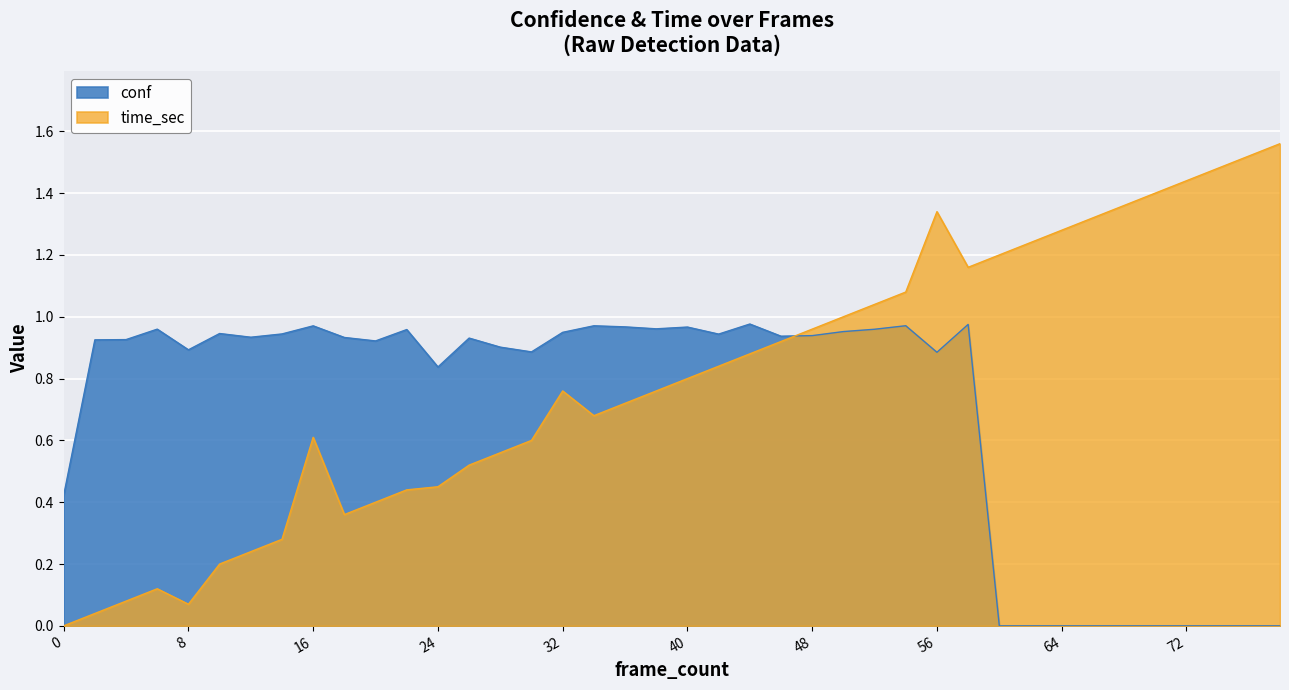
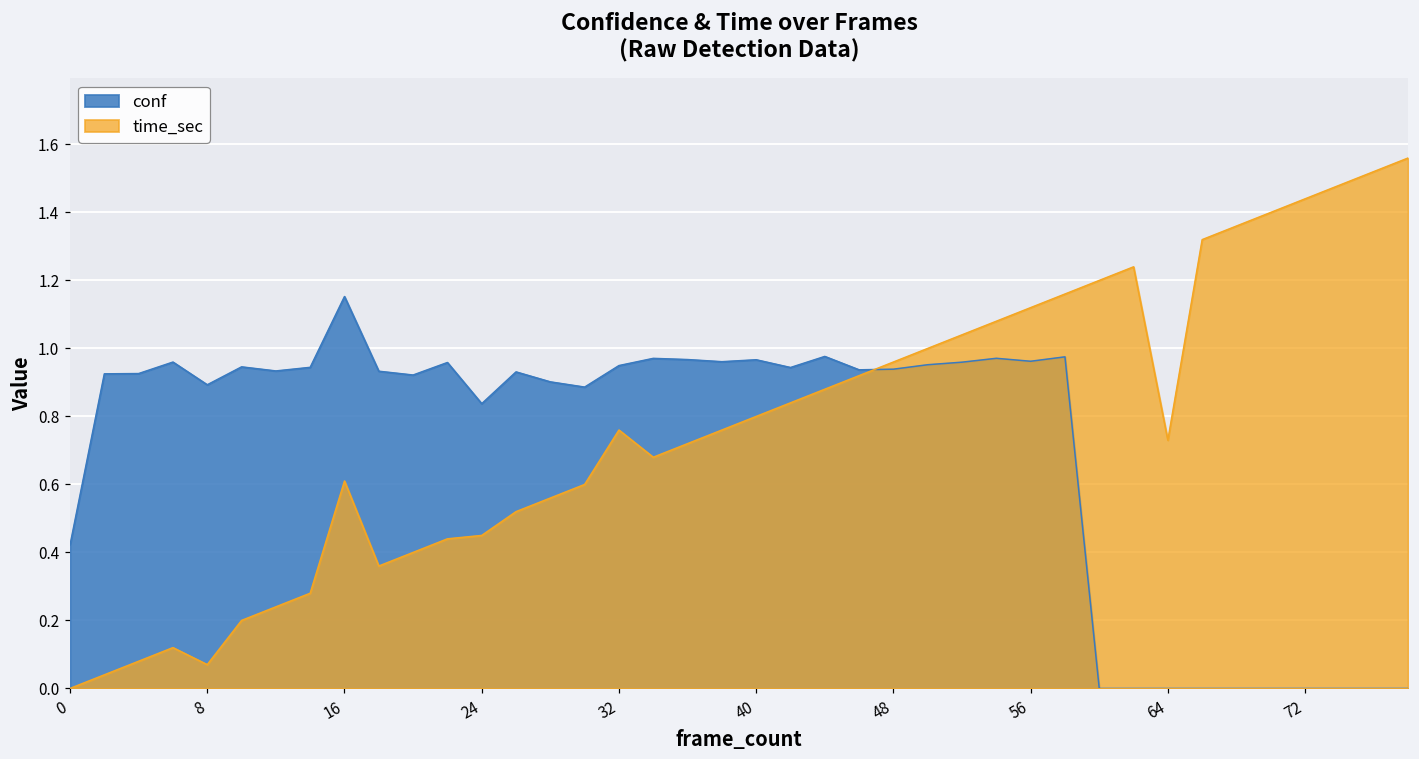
conf, 16: 0.97 -> 1.15
conf, 56: 0.89 -> 0.96
time_sec, 56: 1.34 -> 1.12
time_sec, 64: 1.28 -> 0.73
